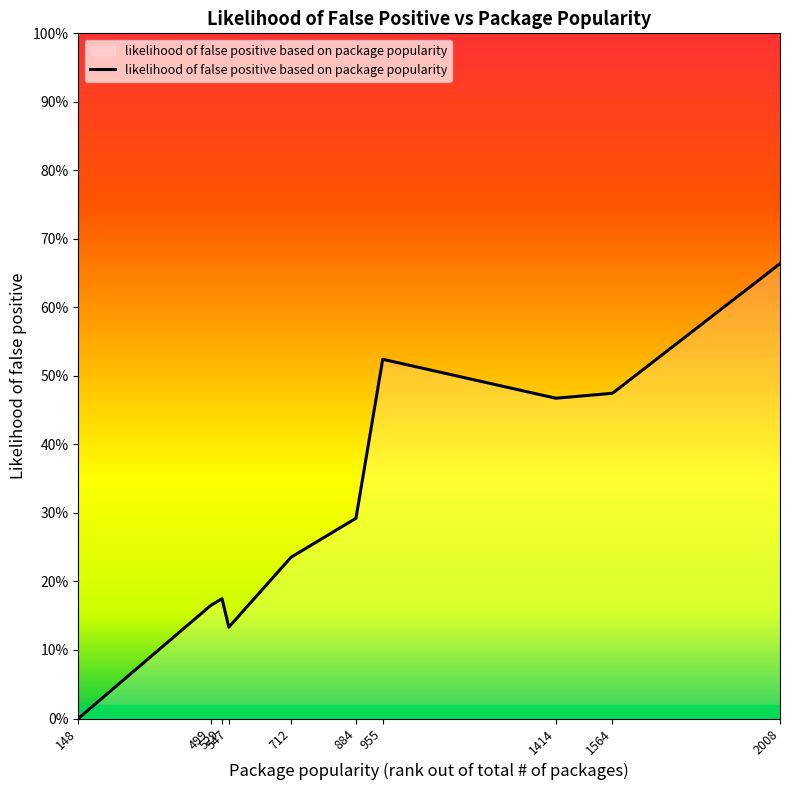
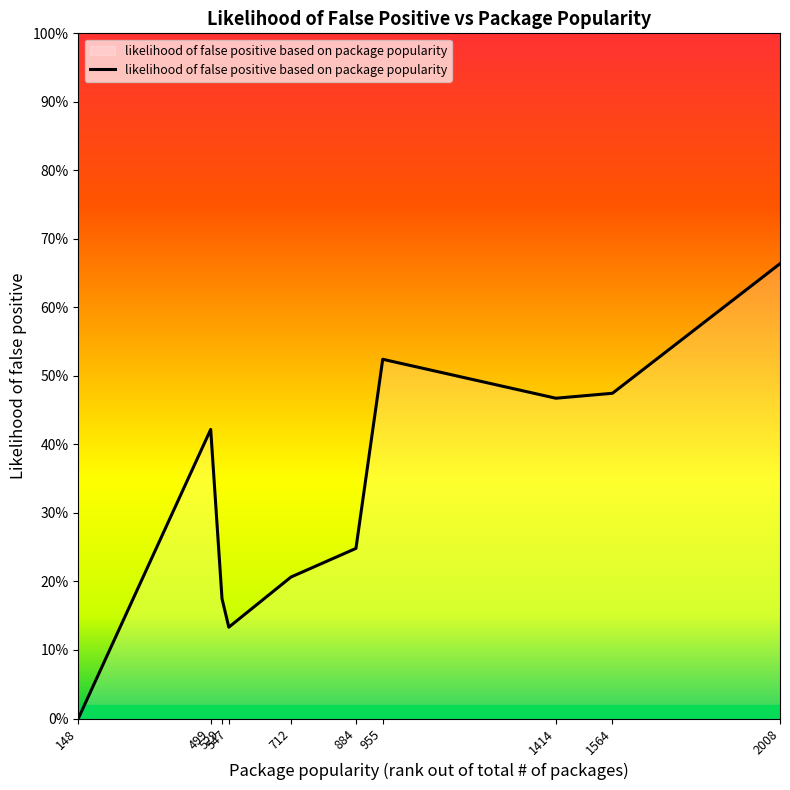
499: 16% -> 42%
712: 24% -> 21%
884: 29% -> 25%
